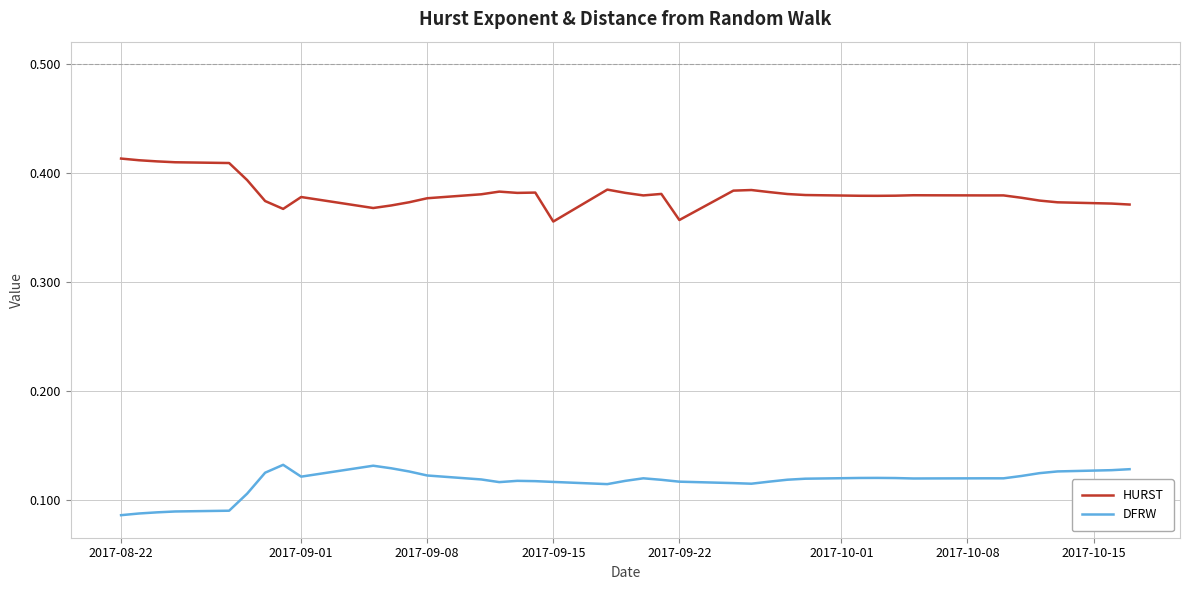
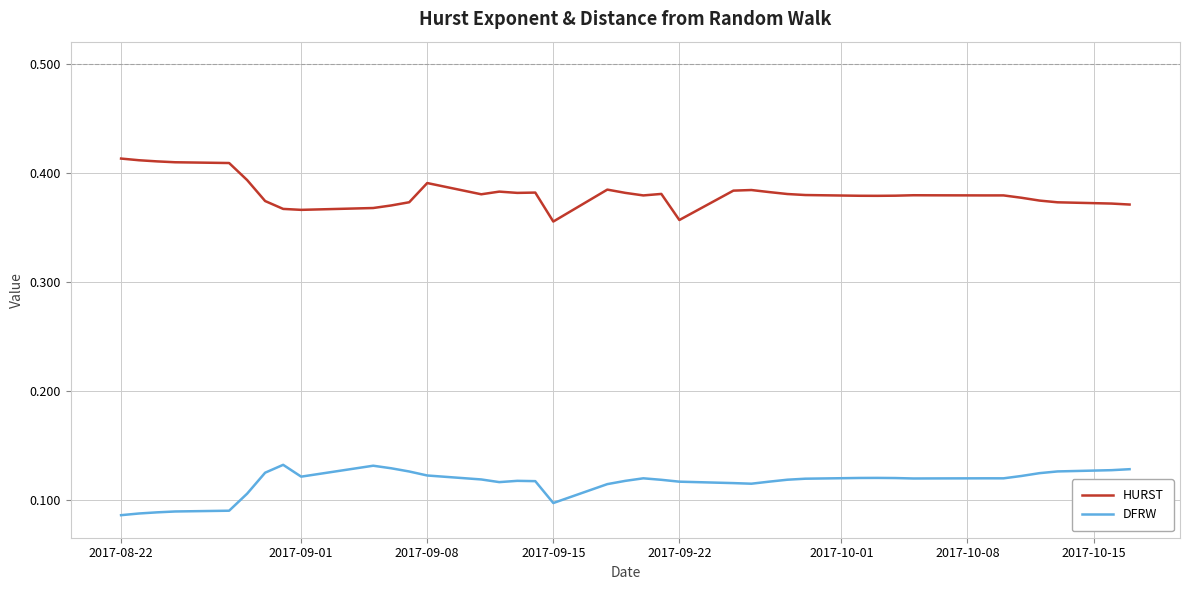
HURST, 2017-09-01: 0.378 -> 0.366
HURST, 2017-09-08: 0.377 -> 0.391
DFRW, 2017-09-15: 0.117 -> 0.098
